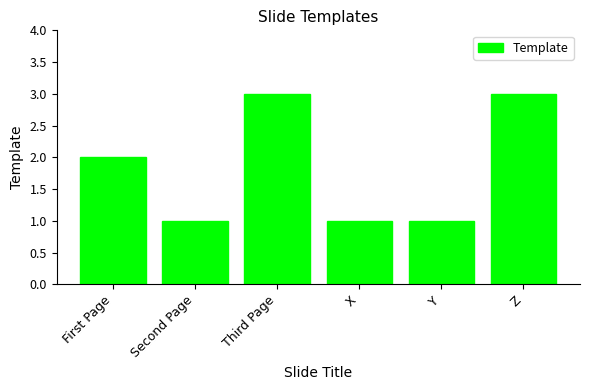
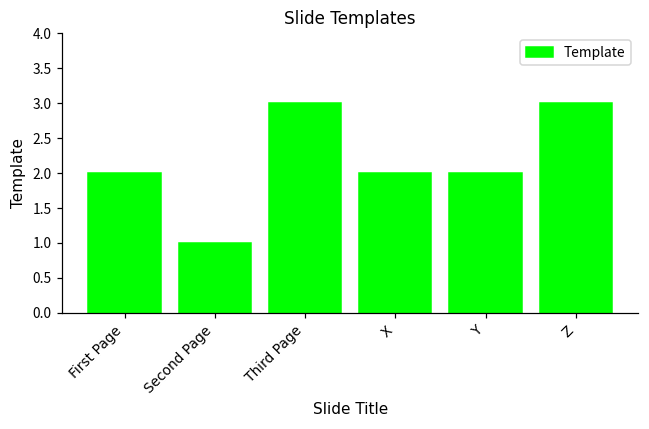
X: 1 -> 2
Y: 1 -> 2
